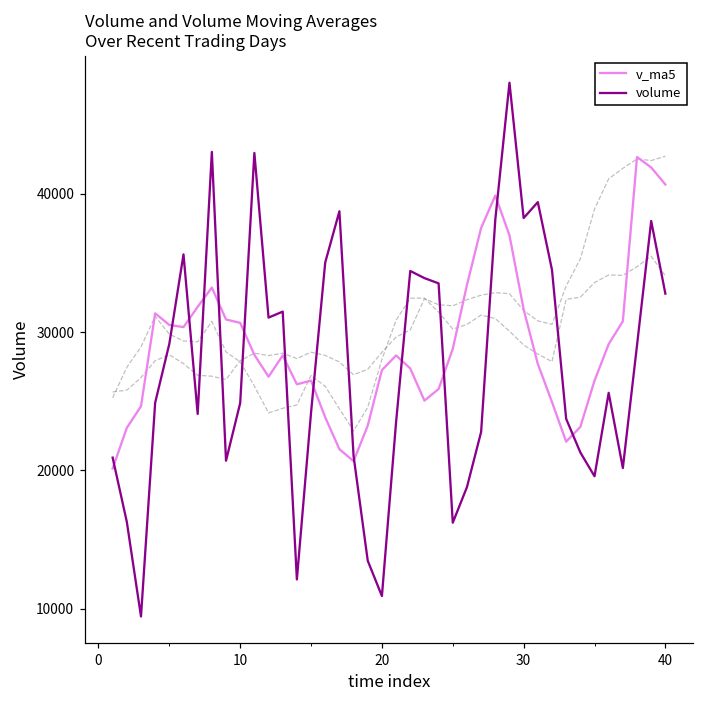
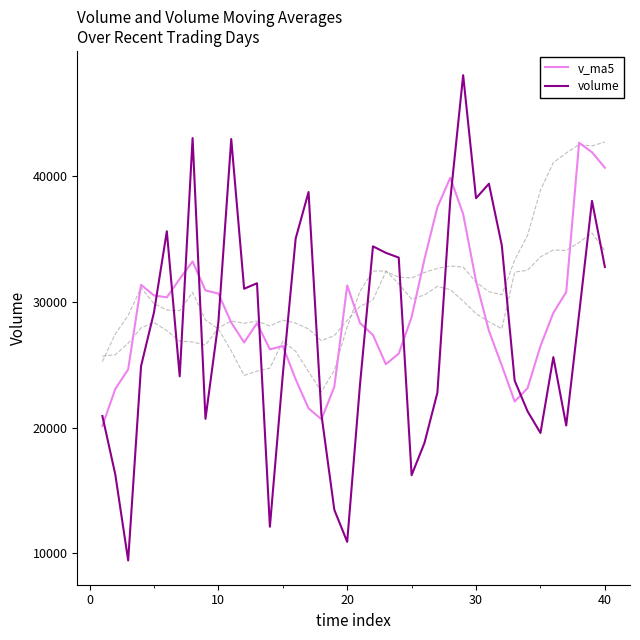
volume, 10: 24900 -> 28400
v_ma5, 20: 27300 -> 31300
